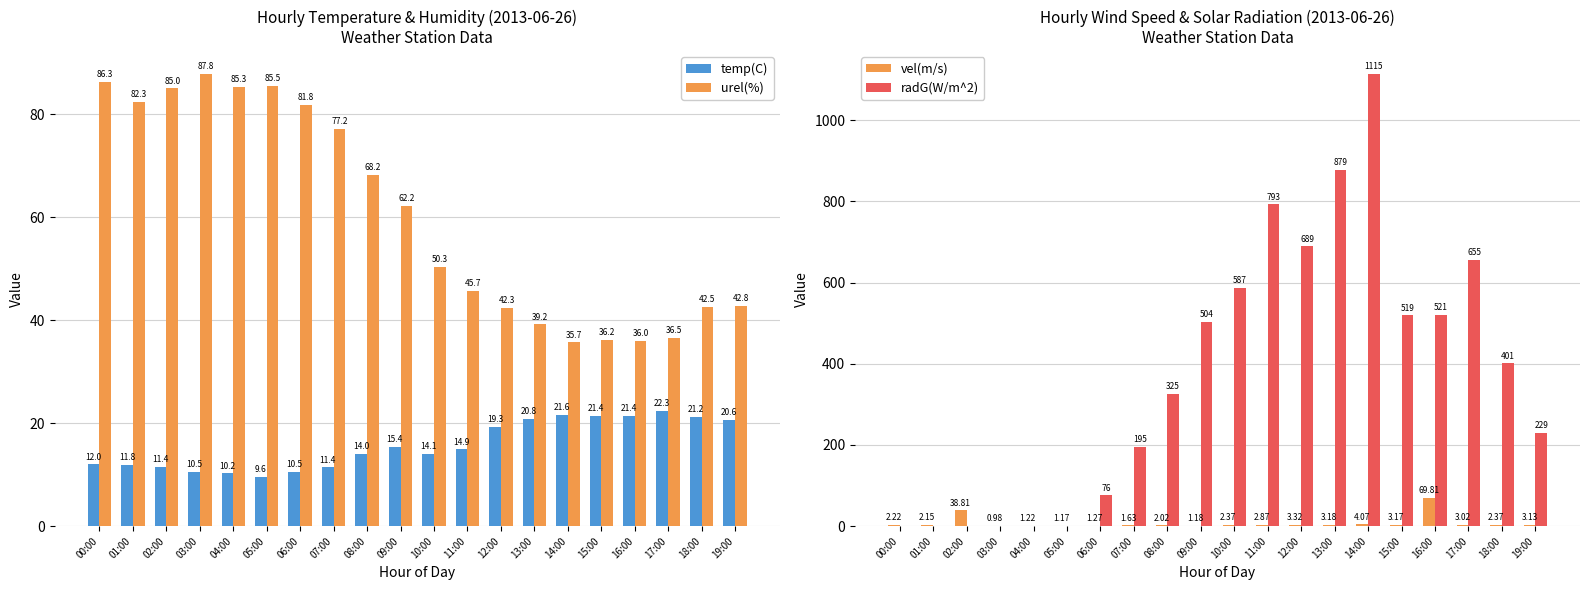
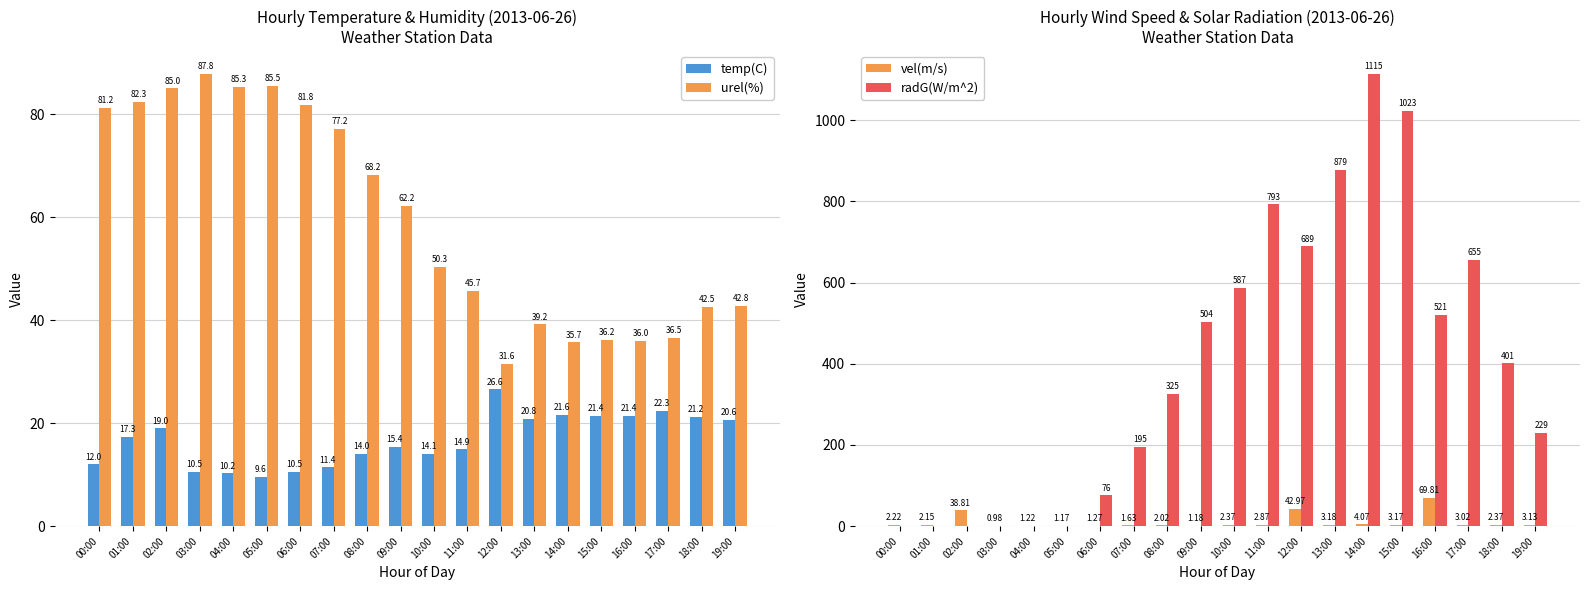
Hourly Temperature & Humidity (2013-06-26) Weather Station Data, urel(%), 00:00: 86.3 -> 81.2
Hourly Temperature & Humidity (2013-06-26) Weather Station Data, temp(C), 01:00: 11.8 -> 17.3
Hourly Temperature & Humidity (2013-06-26) Weather Station Data, temp(C), 02:00: 11.4 -> 19.0
Hourly Temperature & Humidity (2013-06-26) Weather Station Data, temp(C), 12:00: 19.3 -> 26.6
Hourly Temperature & Humidity (2013-06-26) Weather Station Data, urel(%), 12:00: 42.3 -> 31.6
Hourly Wind Speed & Solar Radiation (2013-06-26) Weather Station Data, vel(m/s), 12:00: 3.32 -> 42.97
Hourly Wind Speed & Solar Radiation (2013-06-26) Weather Station Data, radG(W/m^2), 15:00: 519 -> 1023
